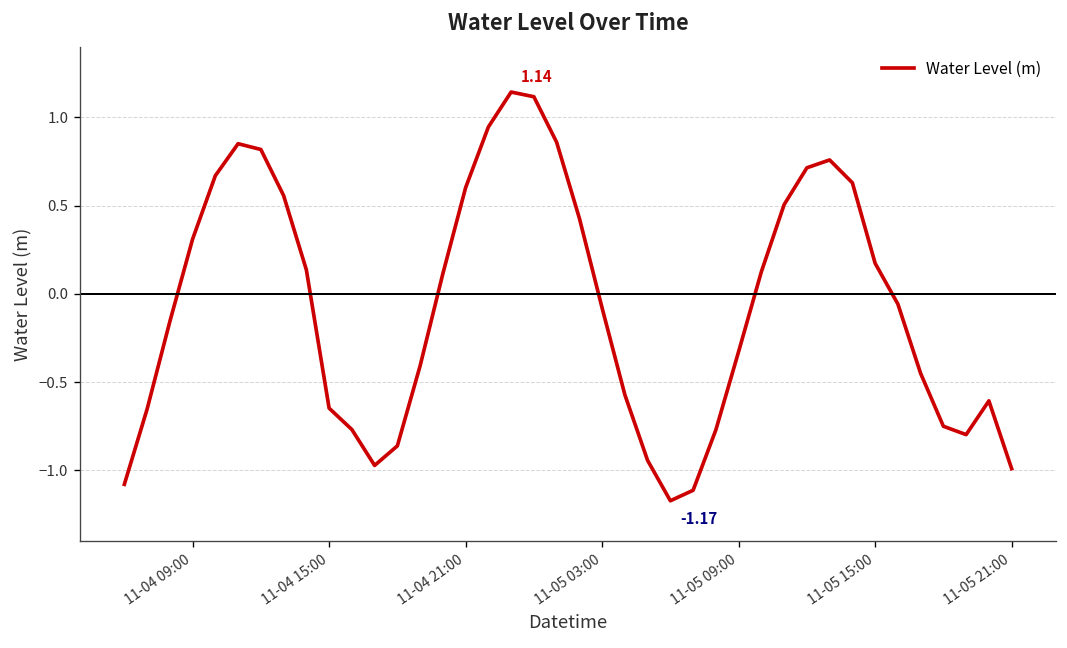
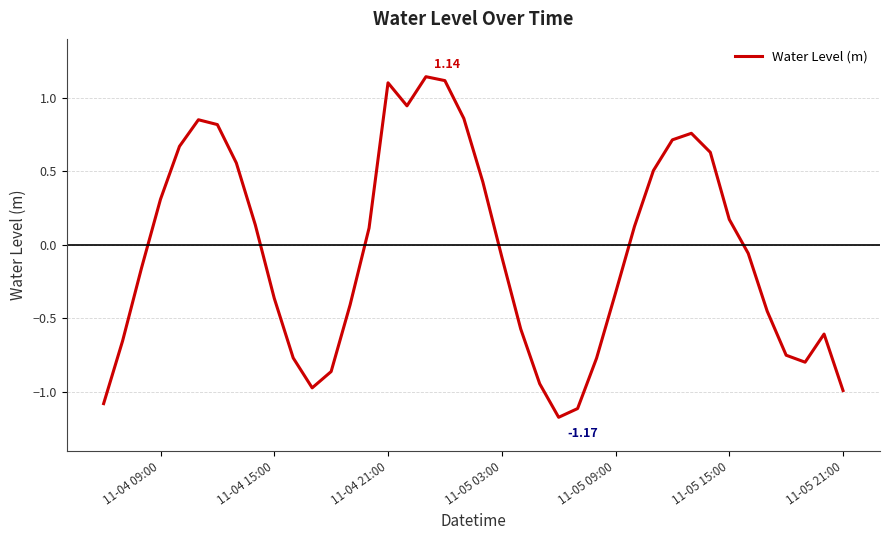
11-04 15:00: -0.65 -> -0.36
11-04 21:00: 0.60 -> 1.10
